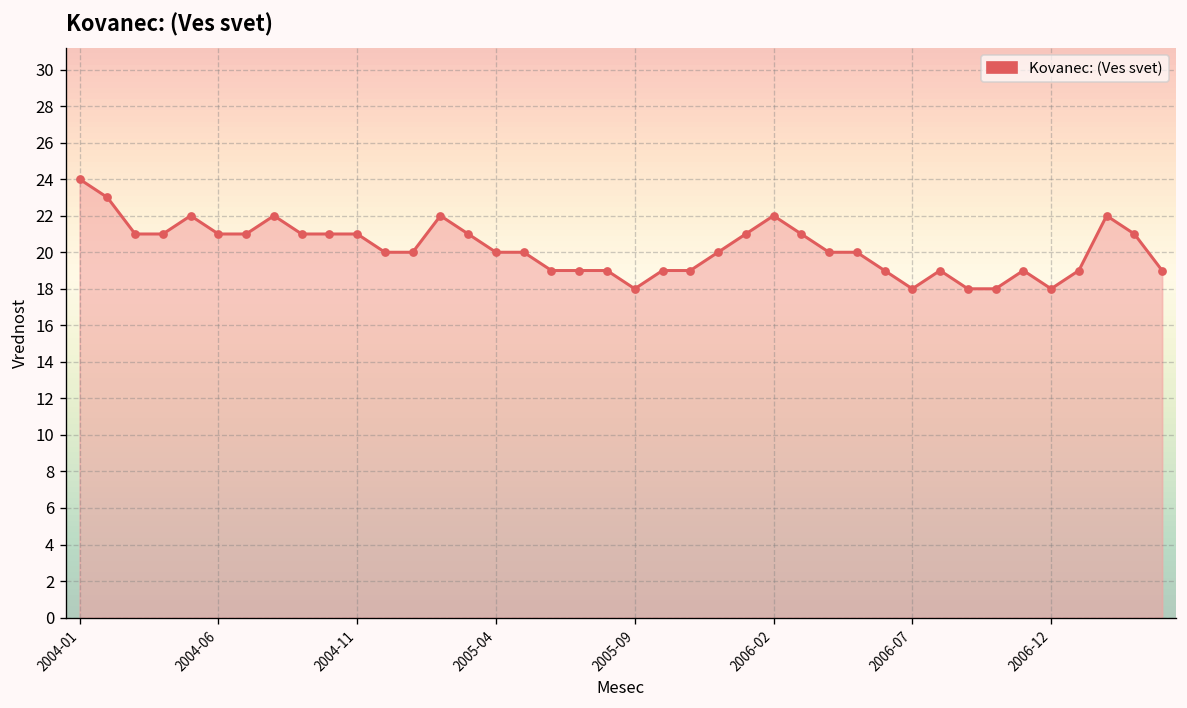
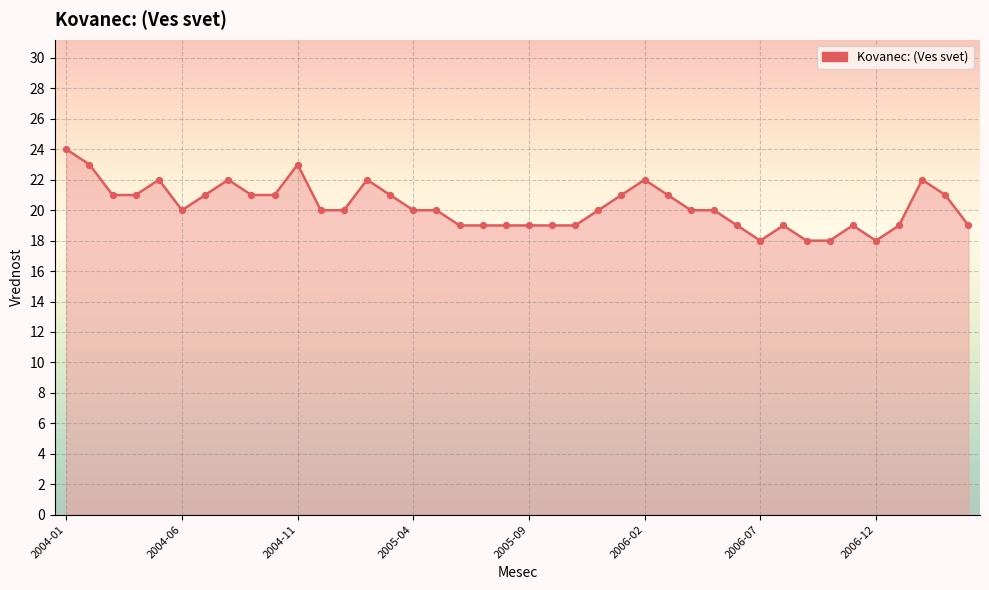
2004-06: 21 -> 20
2004-11: 21 -> 23
2005-09: 18 -> 19
